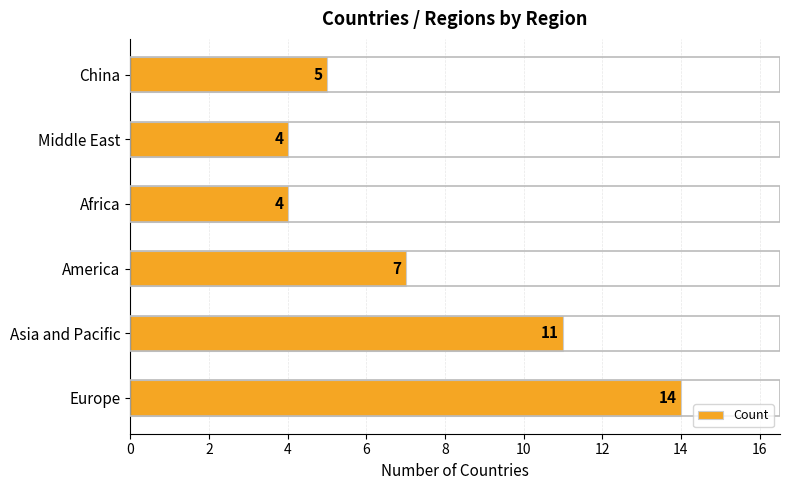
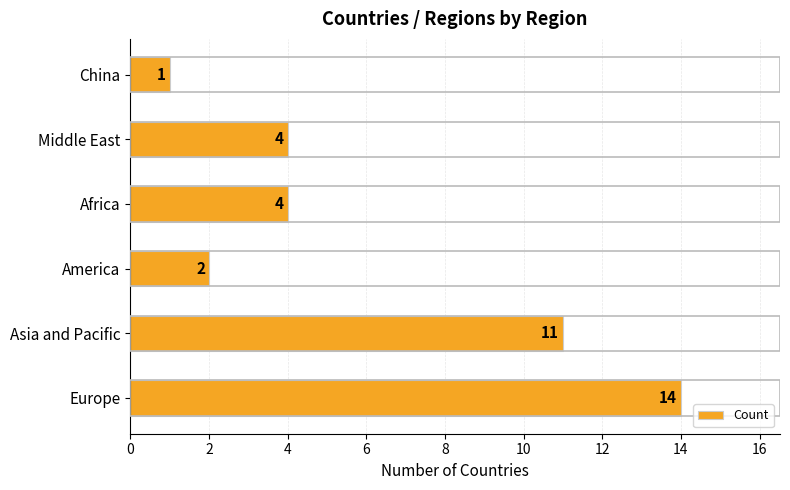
China: 5 -> 1
America: 7 -> 2
